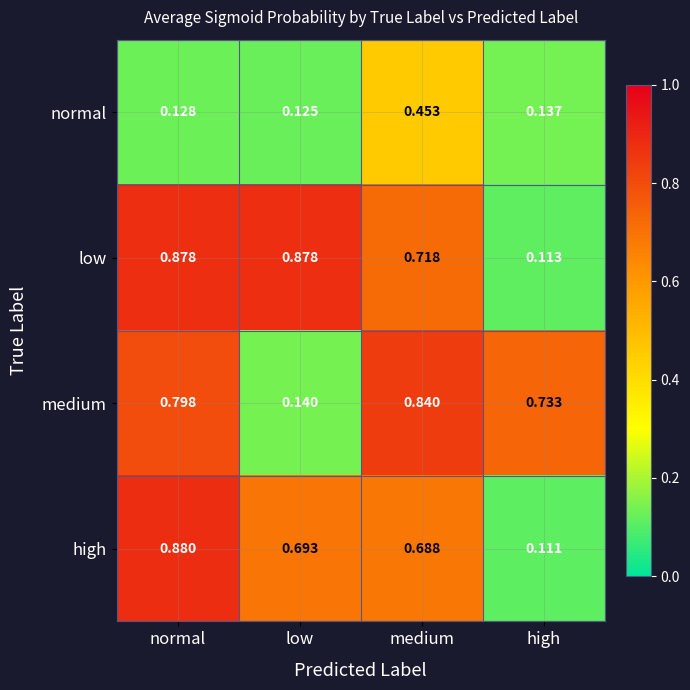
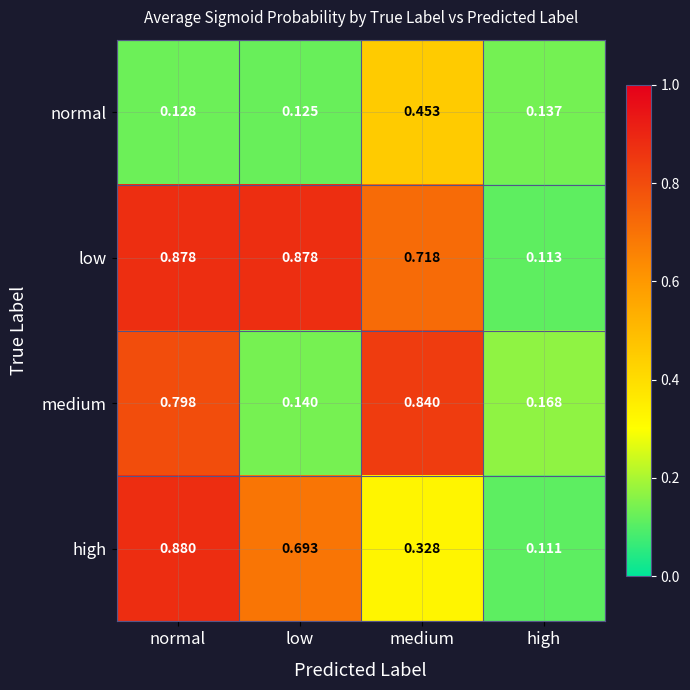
medium, high: 0.733 -> 0.168
high, medium: 0.688 -> 0.328
